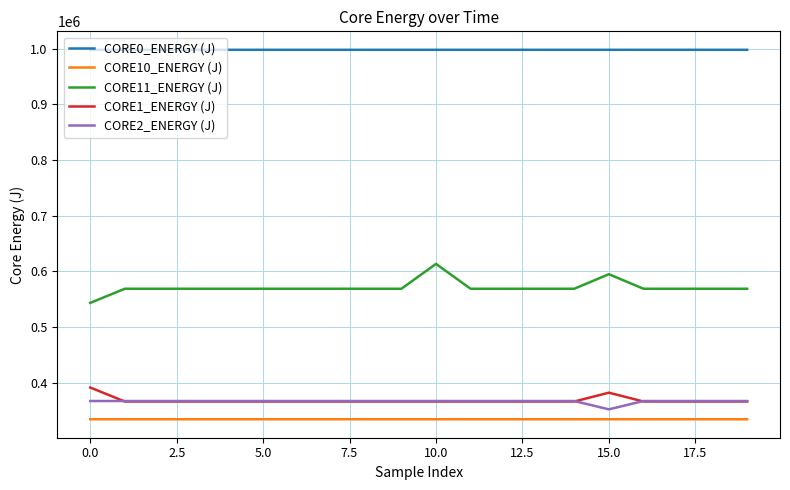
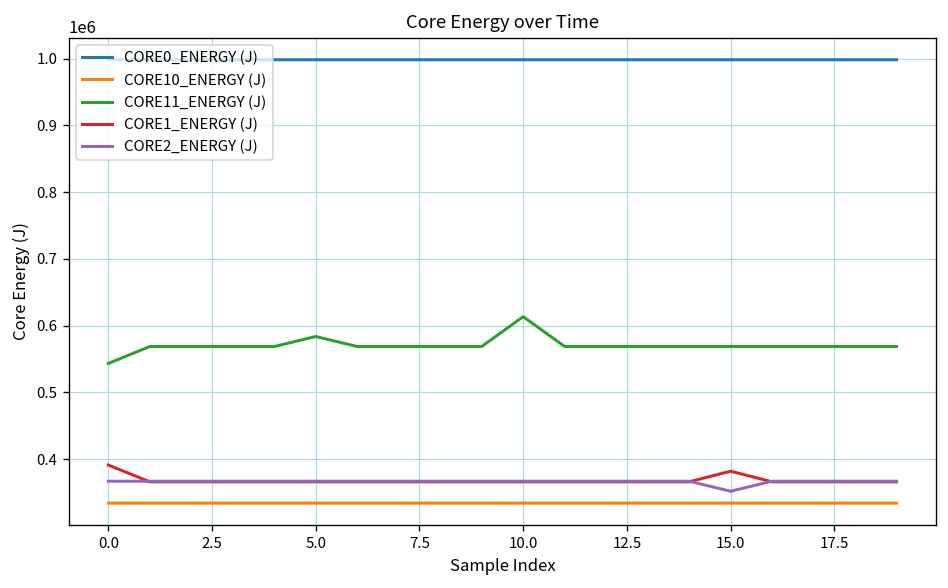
CORE11_ENERGY (J), 5.0: 570000 -> 580000
CORE11_ENERGY (J), 15.0: 590000 -> 570000
